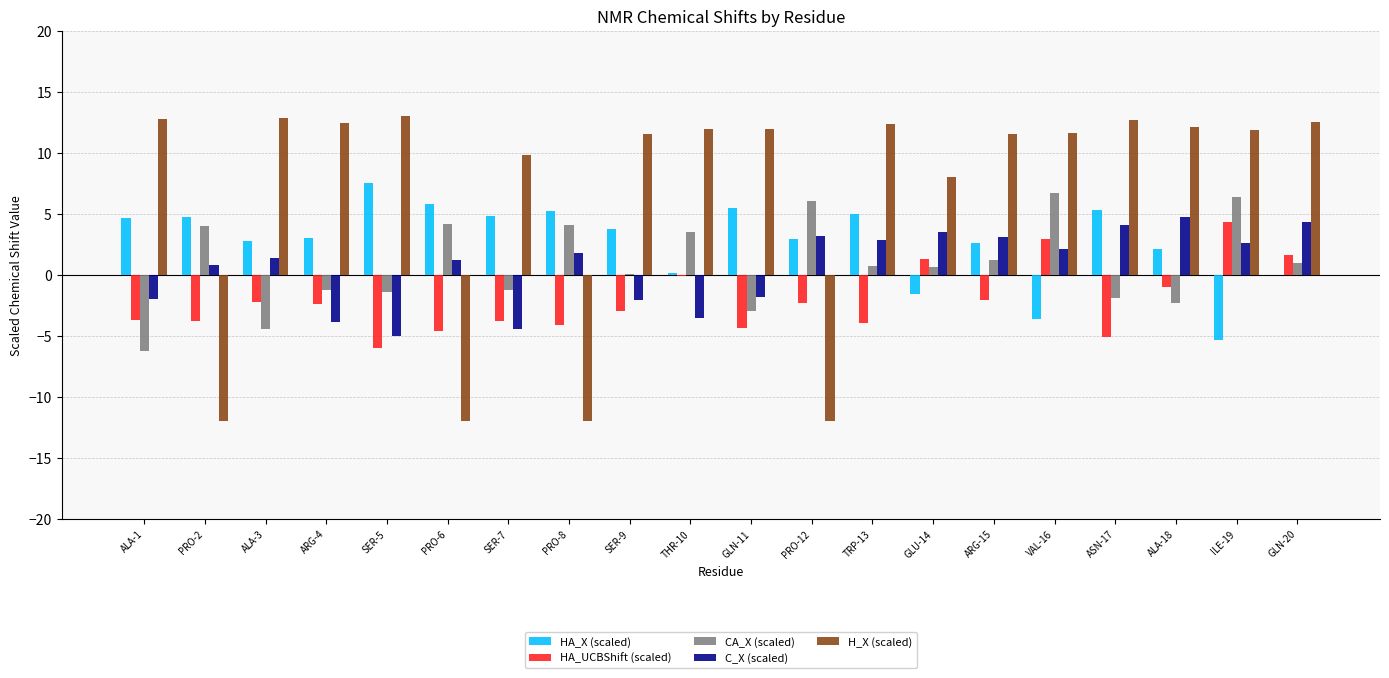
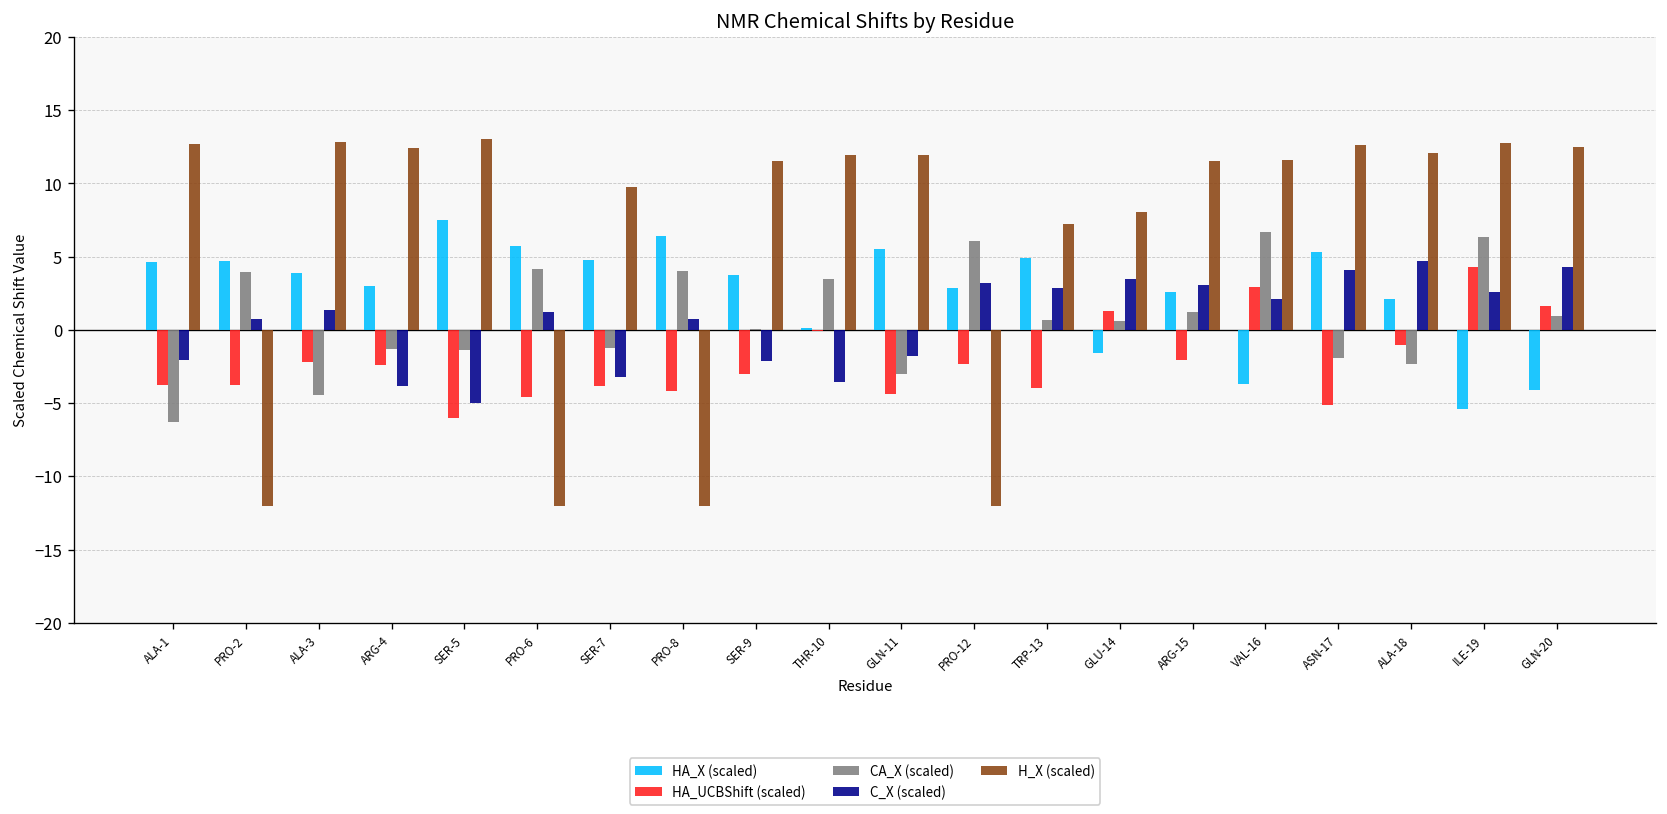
HA_X (scaled), ALA-3: 2.8 -> 3.9
C_X (scaled), SER-7: -4.4 -> -3.2
HA_X (scaled), PRO-8: 5.2 -> 6.4
C_X (scaled), PRO-8: 1.8 -> 0.8
H_X (scaled), TRP-13: 12.3 -> 7.2
H_X (scaled), ILE-19: 11.8 -> 12.7
HA_X (scaled), GLN-20: -0.1 -> -4.1
